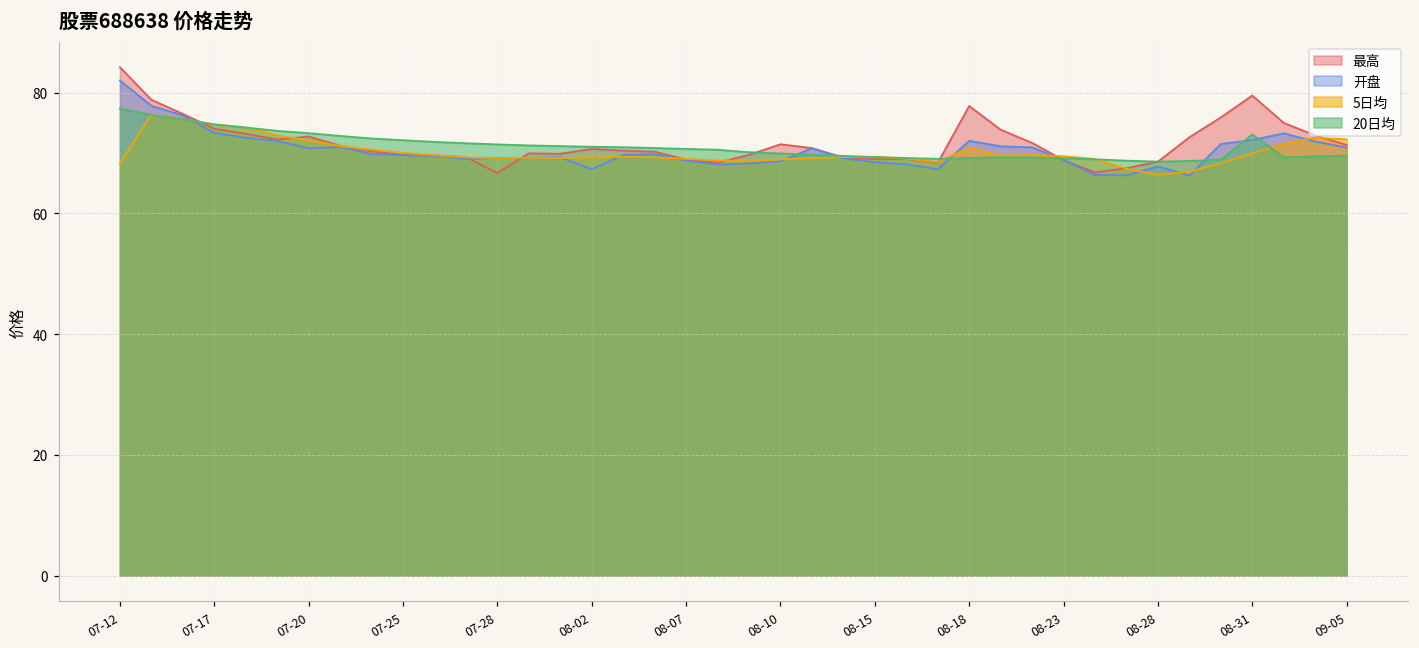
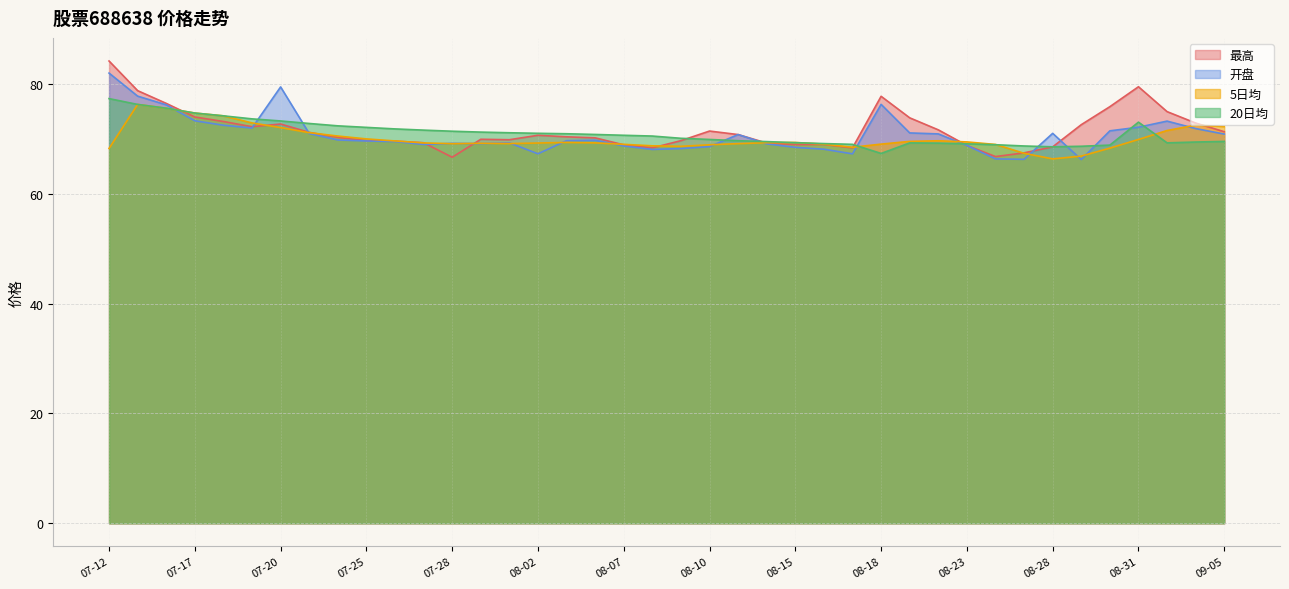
开盘, 07-20: 71 -> 79
开盘, 08-18: 72 -> 76
5日均, 08-18: 71 -> 69
20日均, 08-18: 69 -> 67
开盘, 08-28: 68 -> 71
